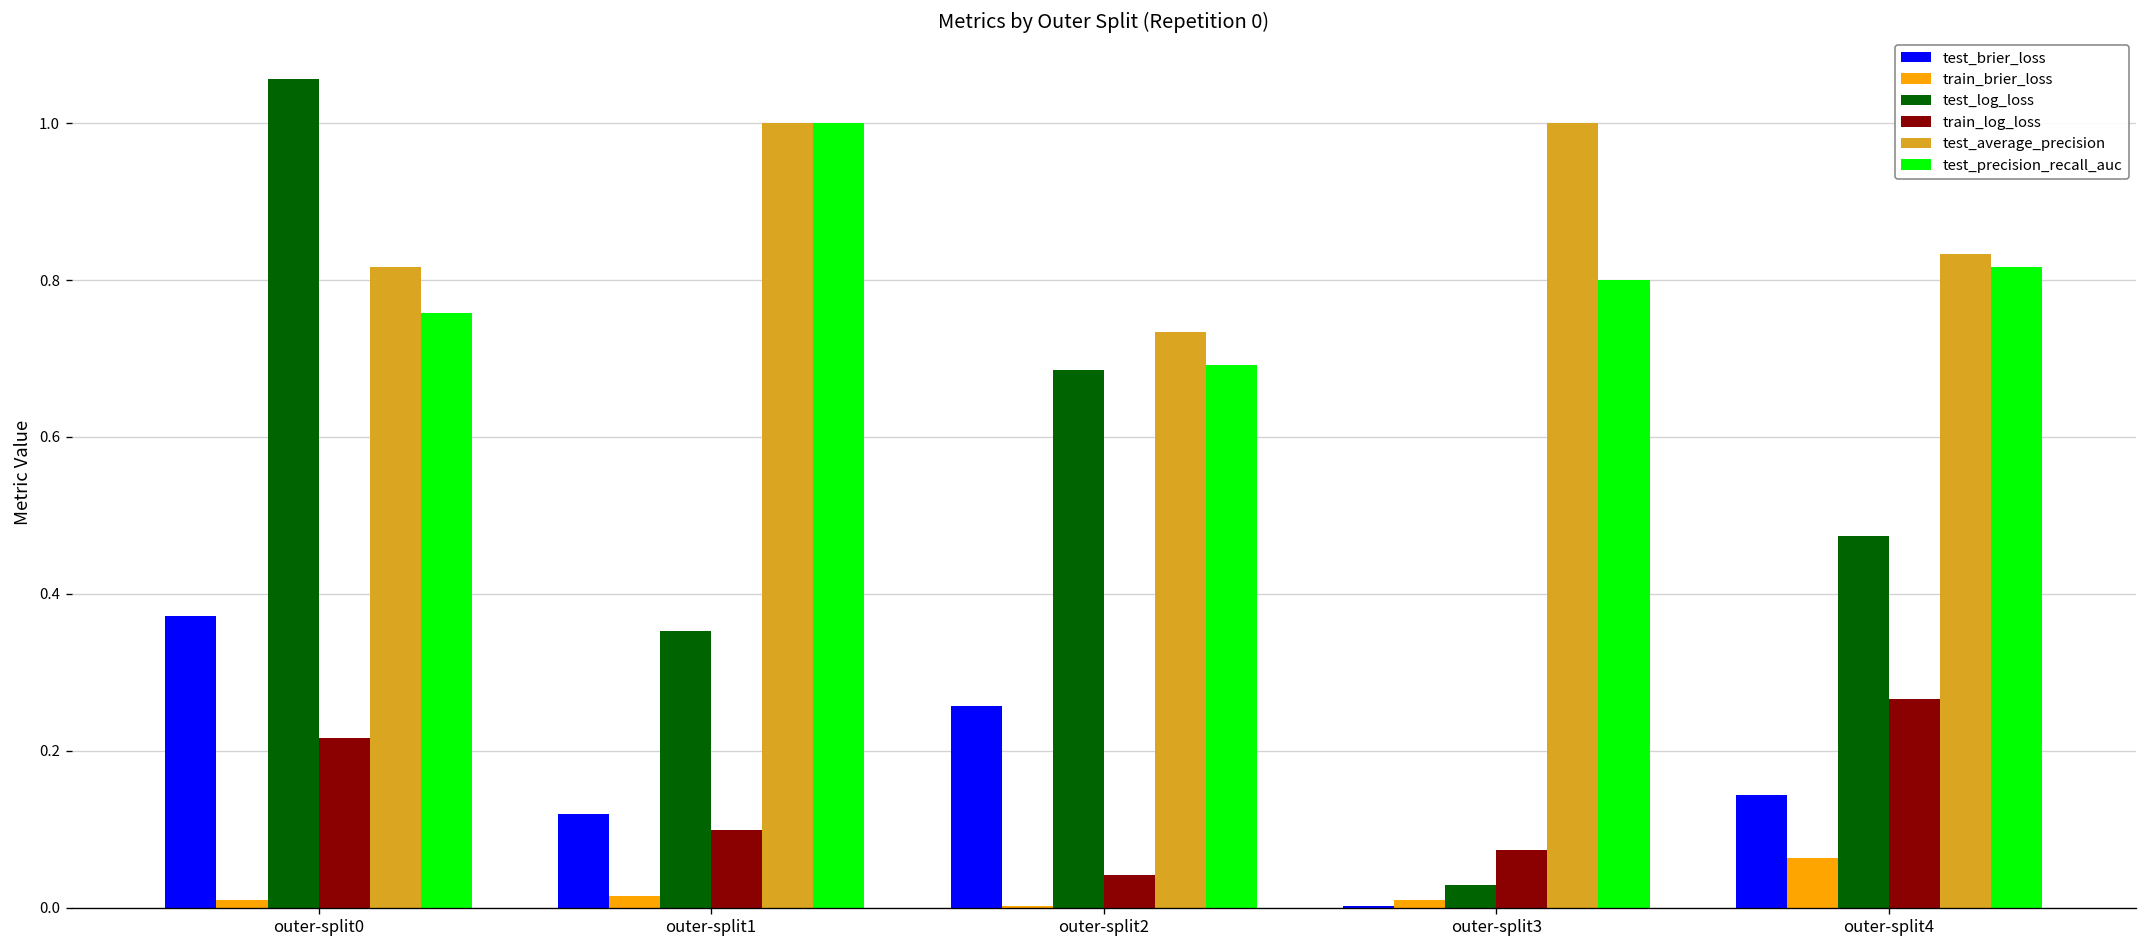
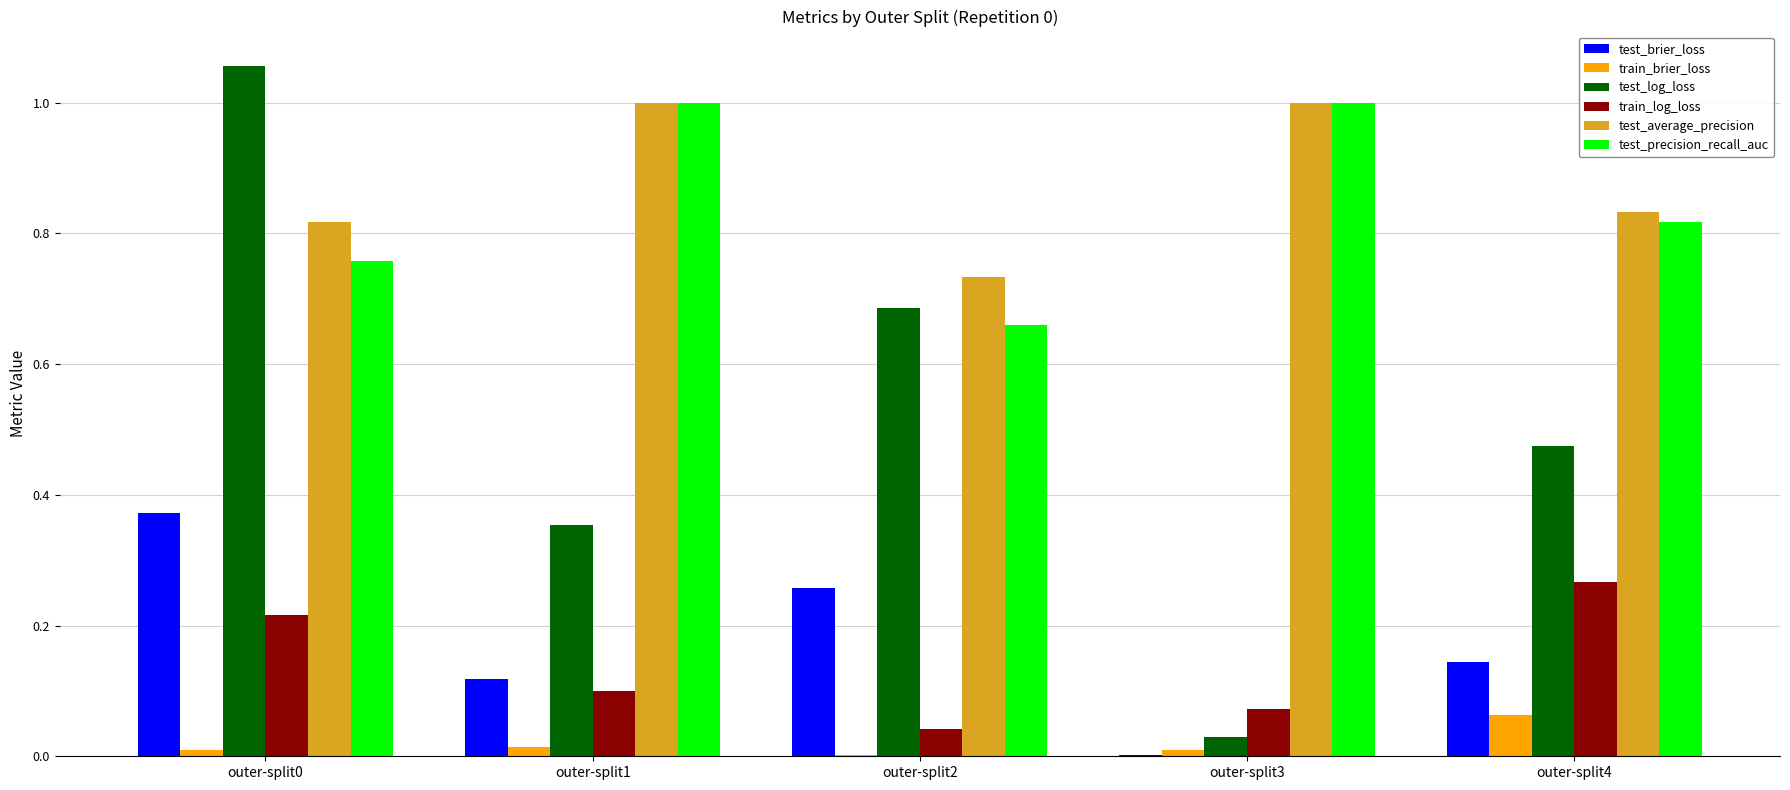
test_precision_recall_auc, outer-split2: 0.69 -> 0.66
test_precision_recall_auc, outer-split3: 0.8 -> 1.0
